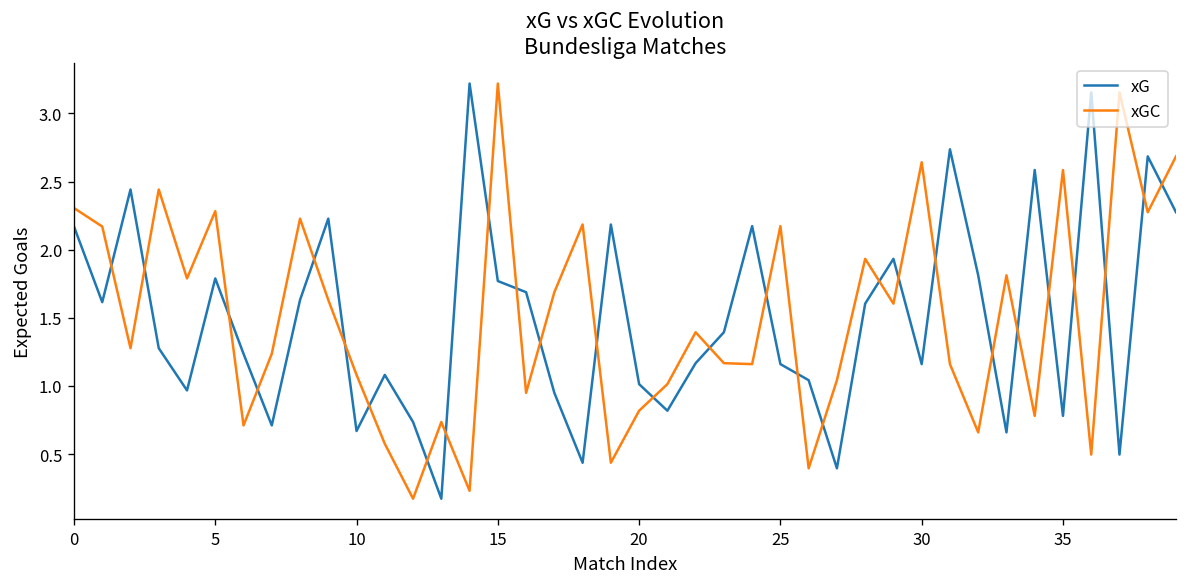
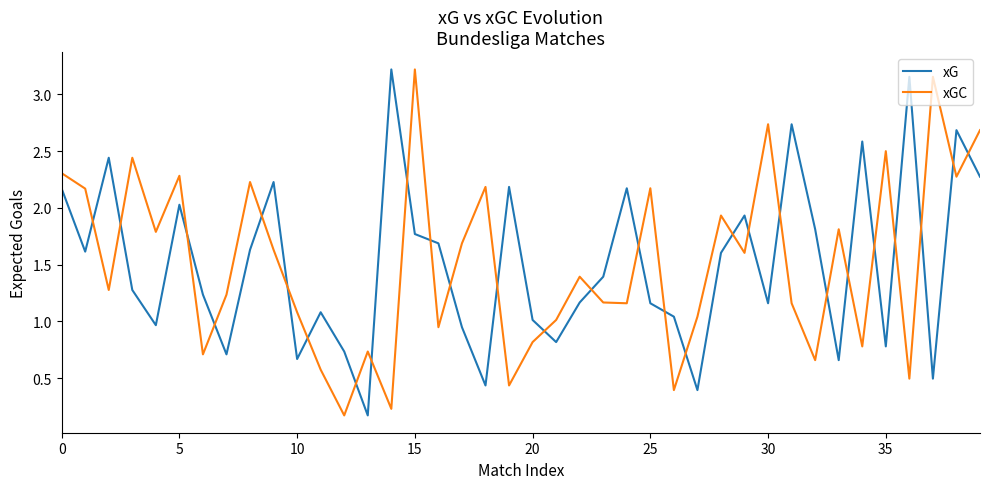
xG, 5: 1.79 -> 2.03
xGC, 30: 2.64 -> 2.74
xGC, 35: 2.59 -> 2.50
